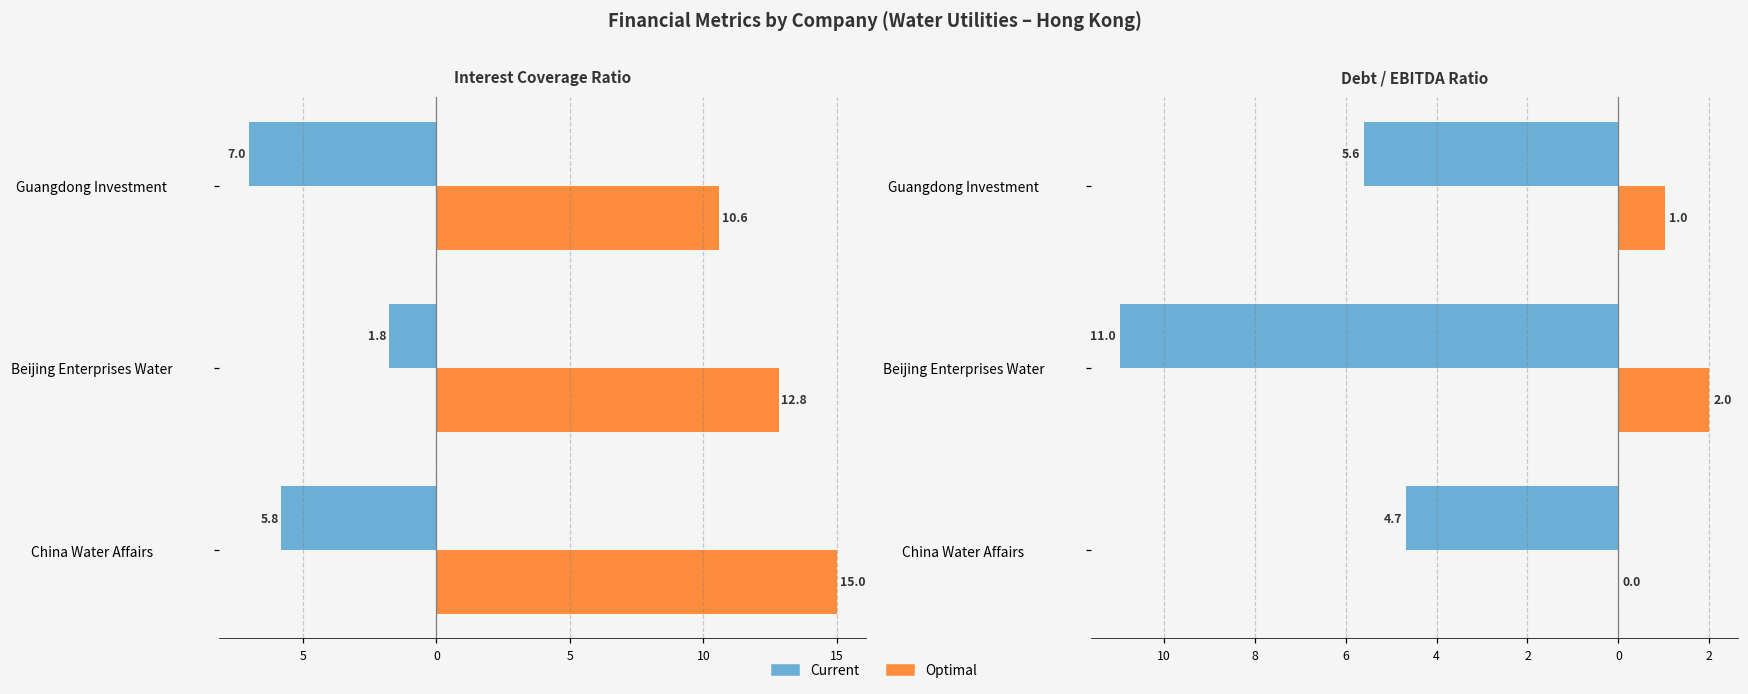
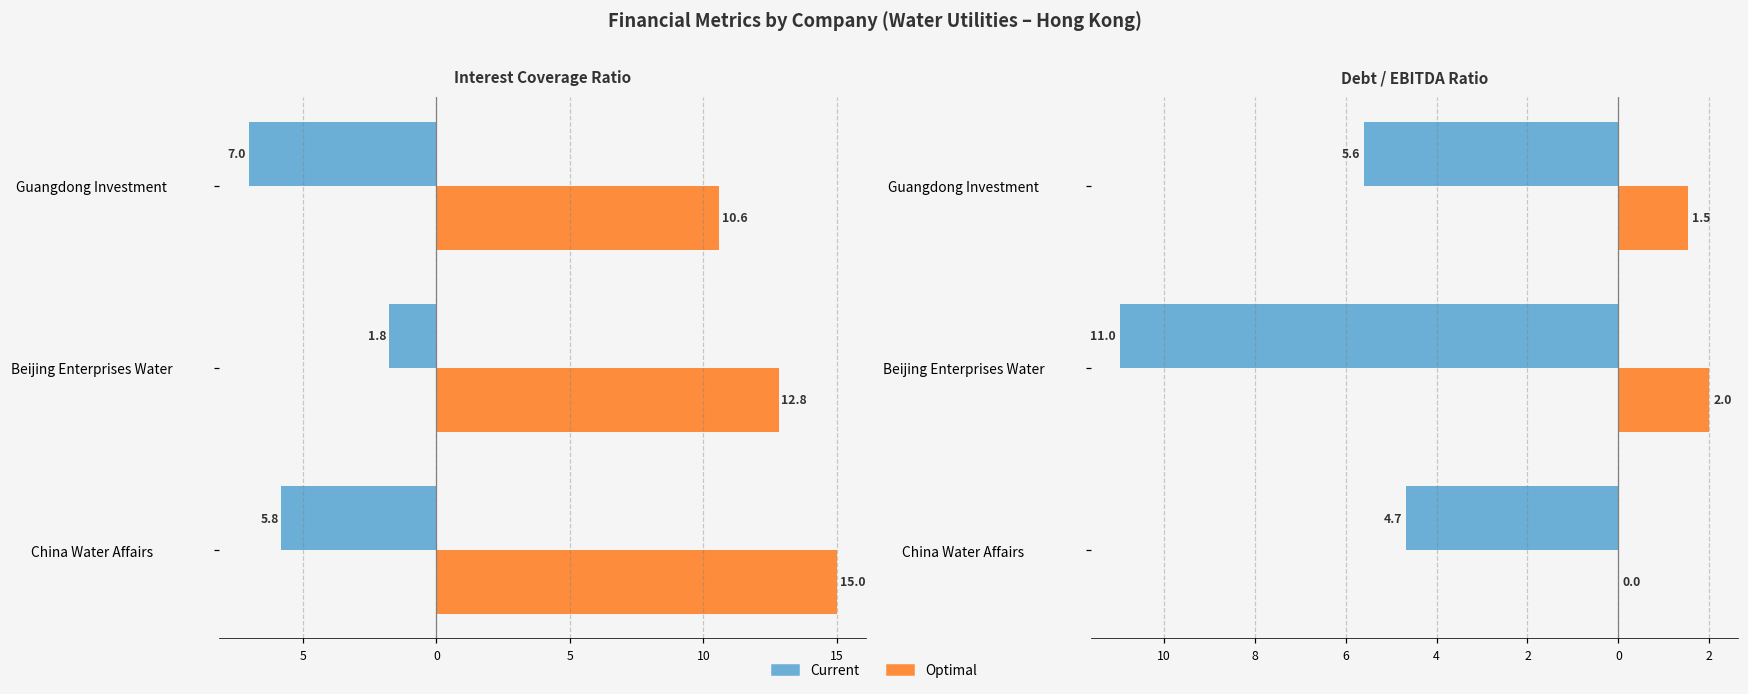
Debt / EBITDA Ratio, Optimal, Guangdong Investment: 1.0 -> 1.5
